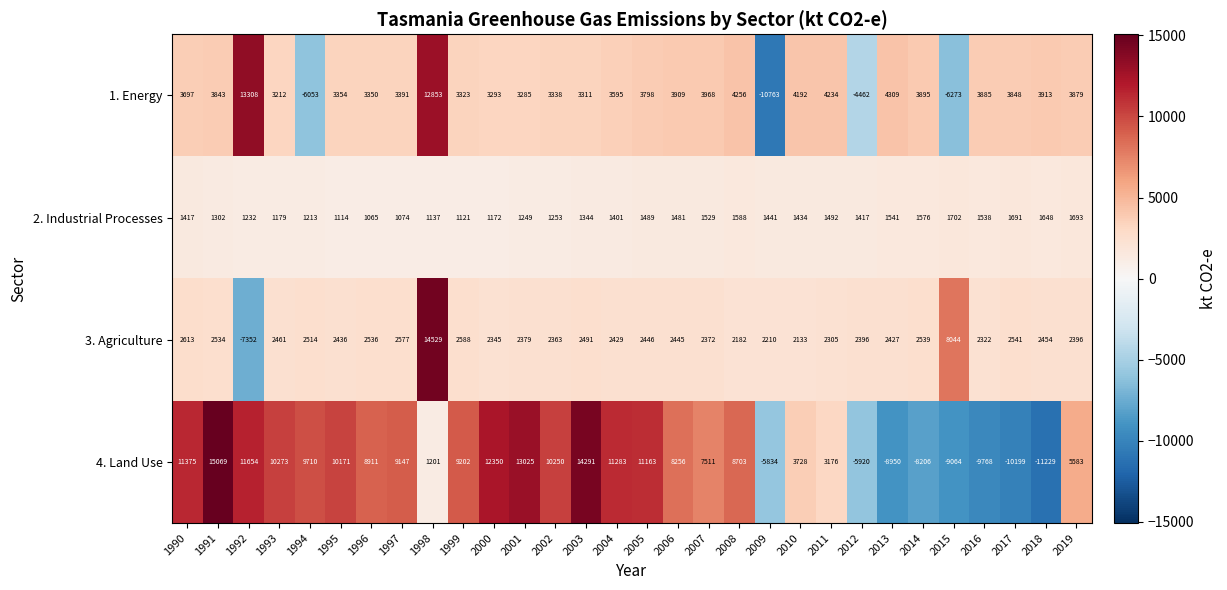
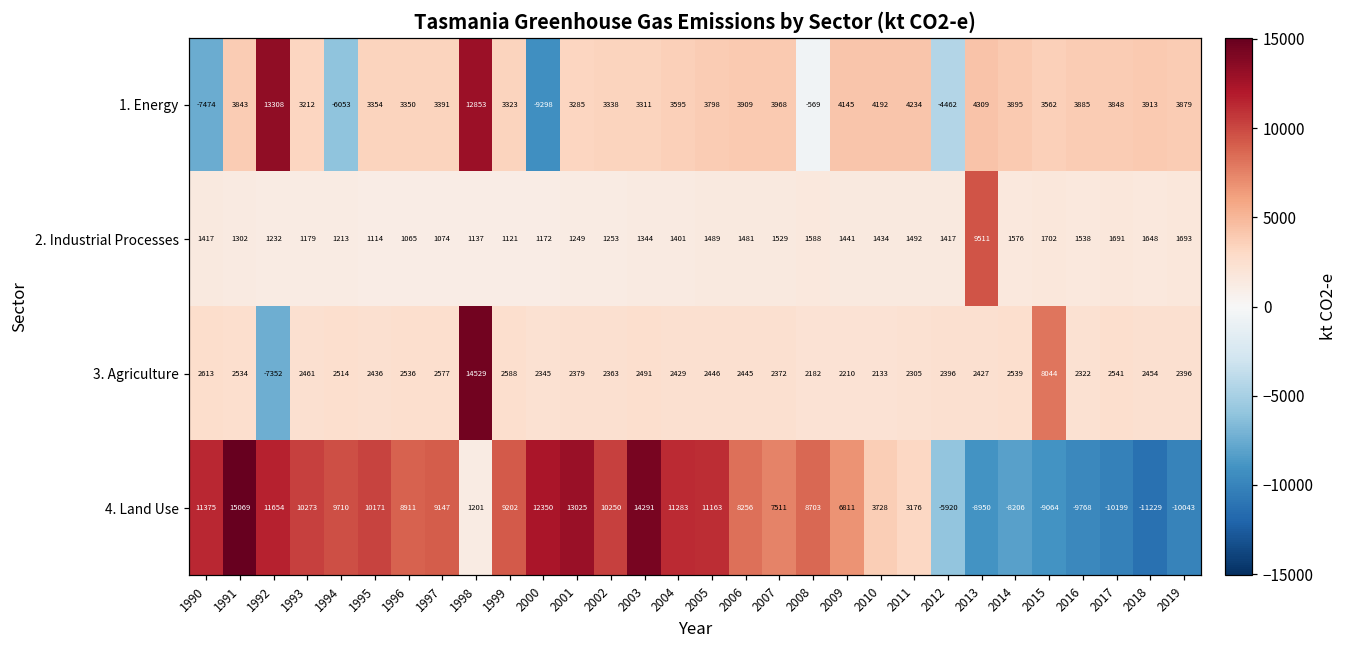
1. Energy, 1990: 3697 -> -7474
1. Energy, 2000: 3293 -> -9298
1. Energy, 2008: 4256 -> -569
1. Energy, 2009: -10763 -> 4145
1. Energy, 2015: -6273 -> 3562
2. Industrial Processes, 2013: 1541 -> 9511
4. Land Use, 2009: -5834 -> 6811
4. Land Use, 2019: 5583 -> -10043
